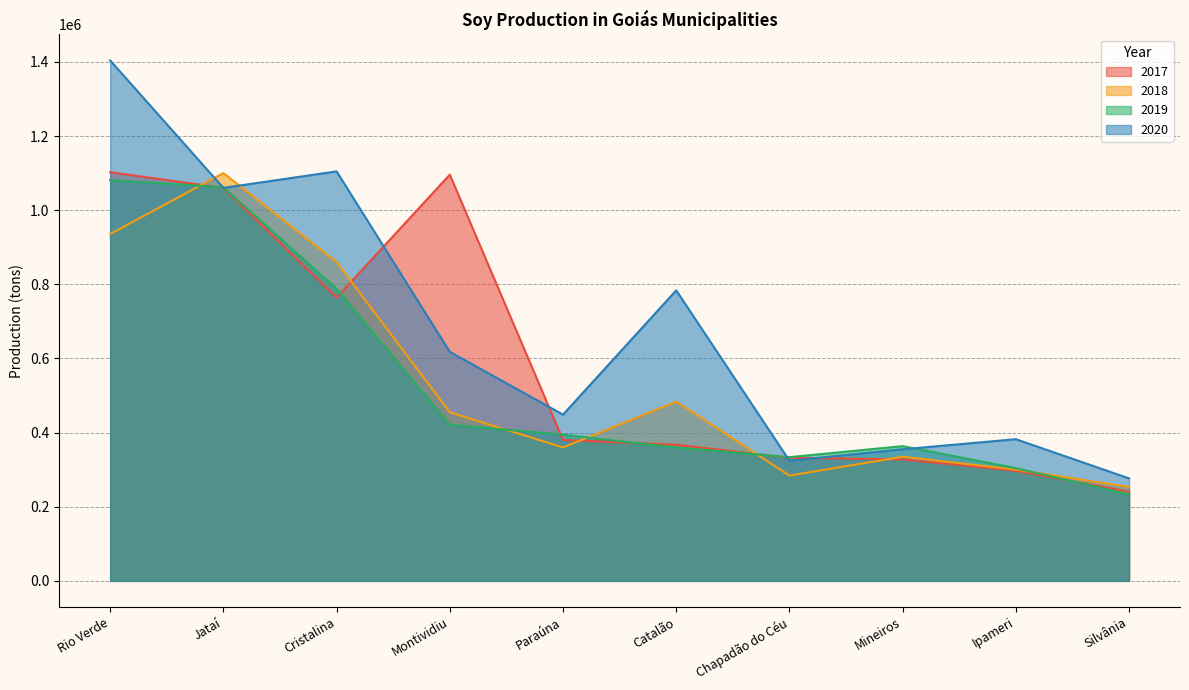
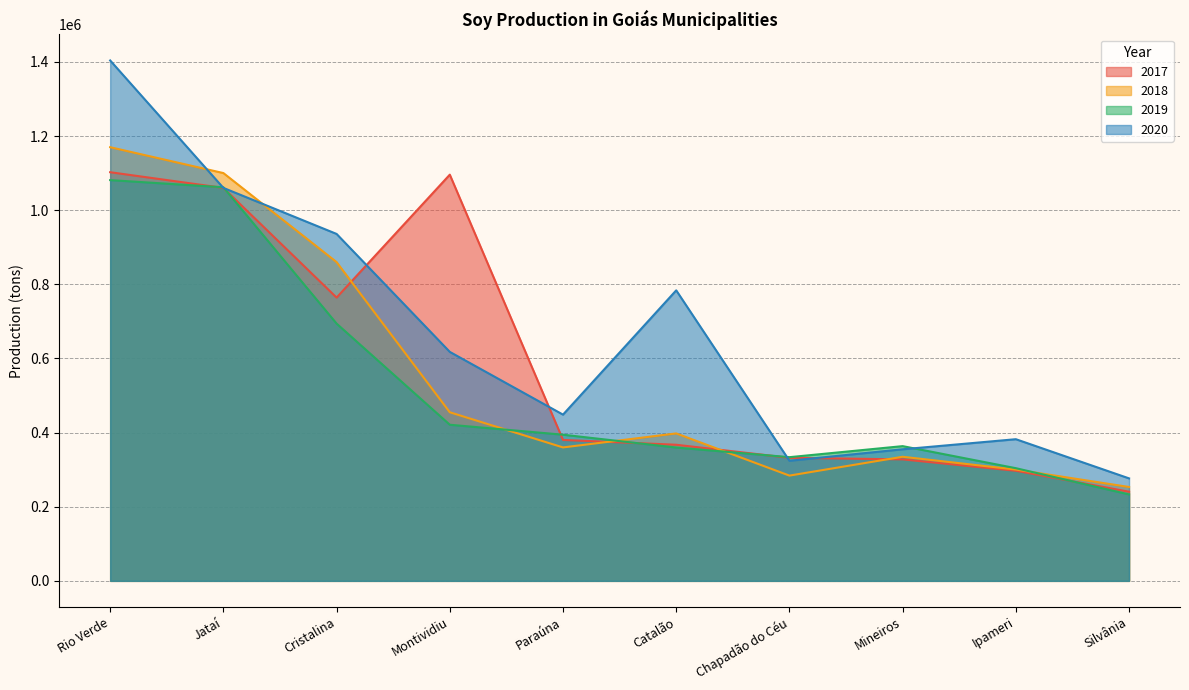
2018, Rio Verde: 940000 -> 1170000
2019, Cristalina: 790000 -> 690000
2020, Cristalina: 1100000 -> 940000
2018, Catalão: 480000 -> 400000
